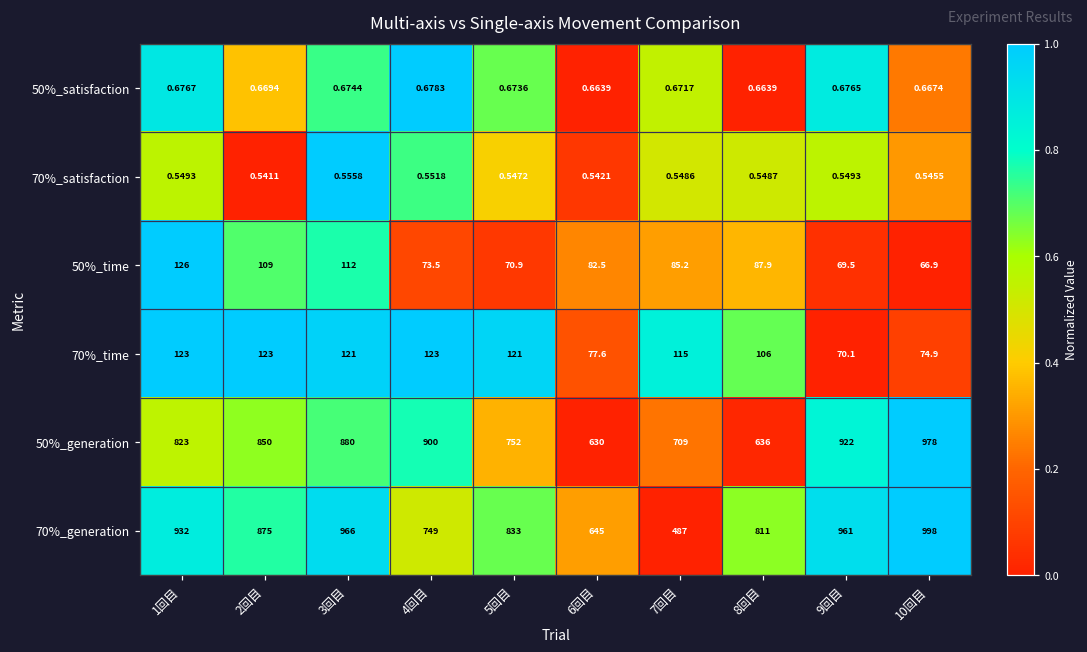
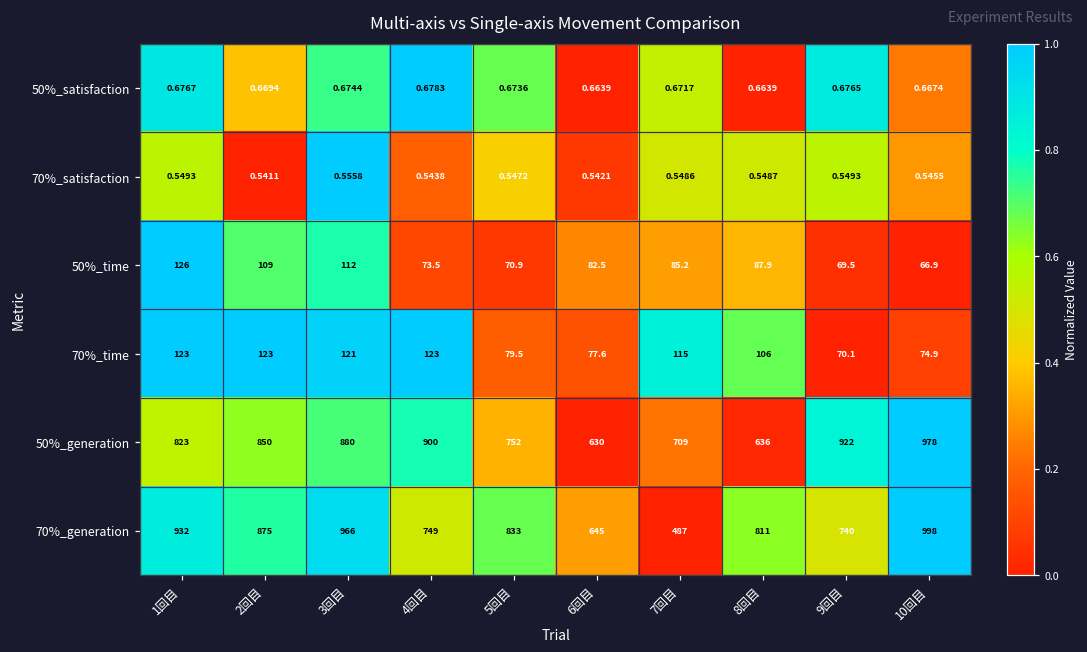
70%_satisfaction, 4回目: 0.5518 -> 0.5438
70%_time, 5回目: 121 -> 79.5
70%_generation, 9回目: 961 -> 740
